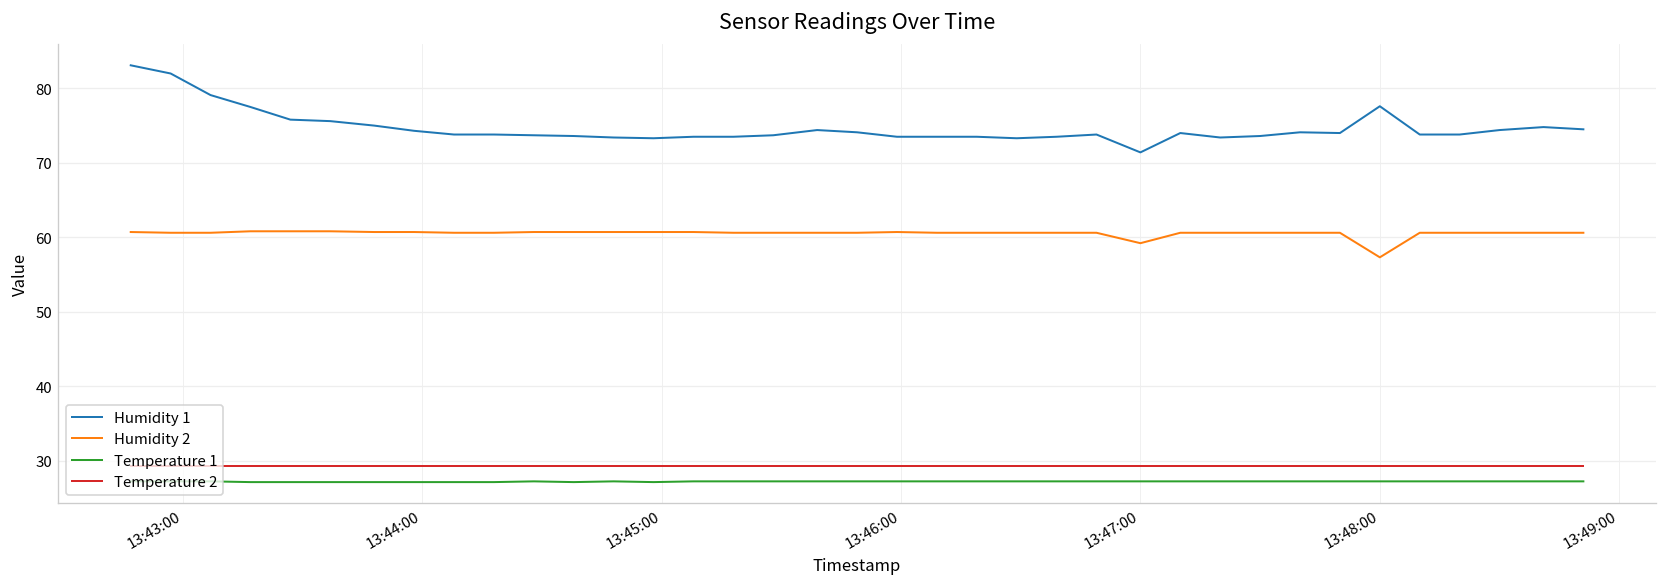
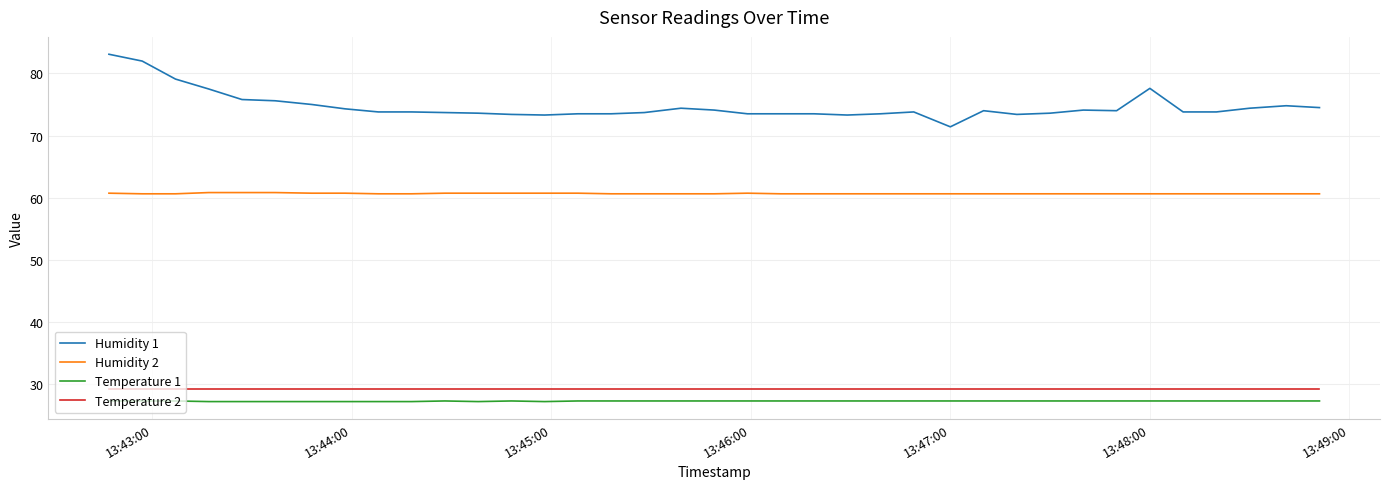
Humidity 2, 13:47:00: 59 -> 61
Humidity 2, 13:48:00: 57 -> 61
